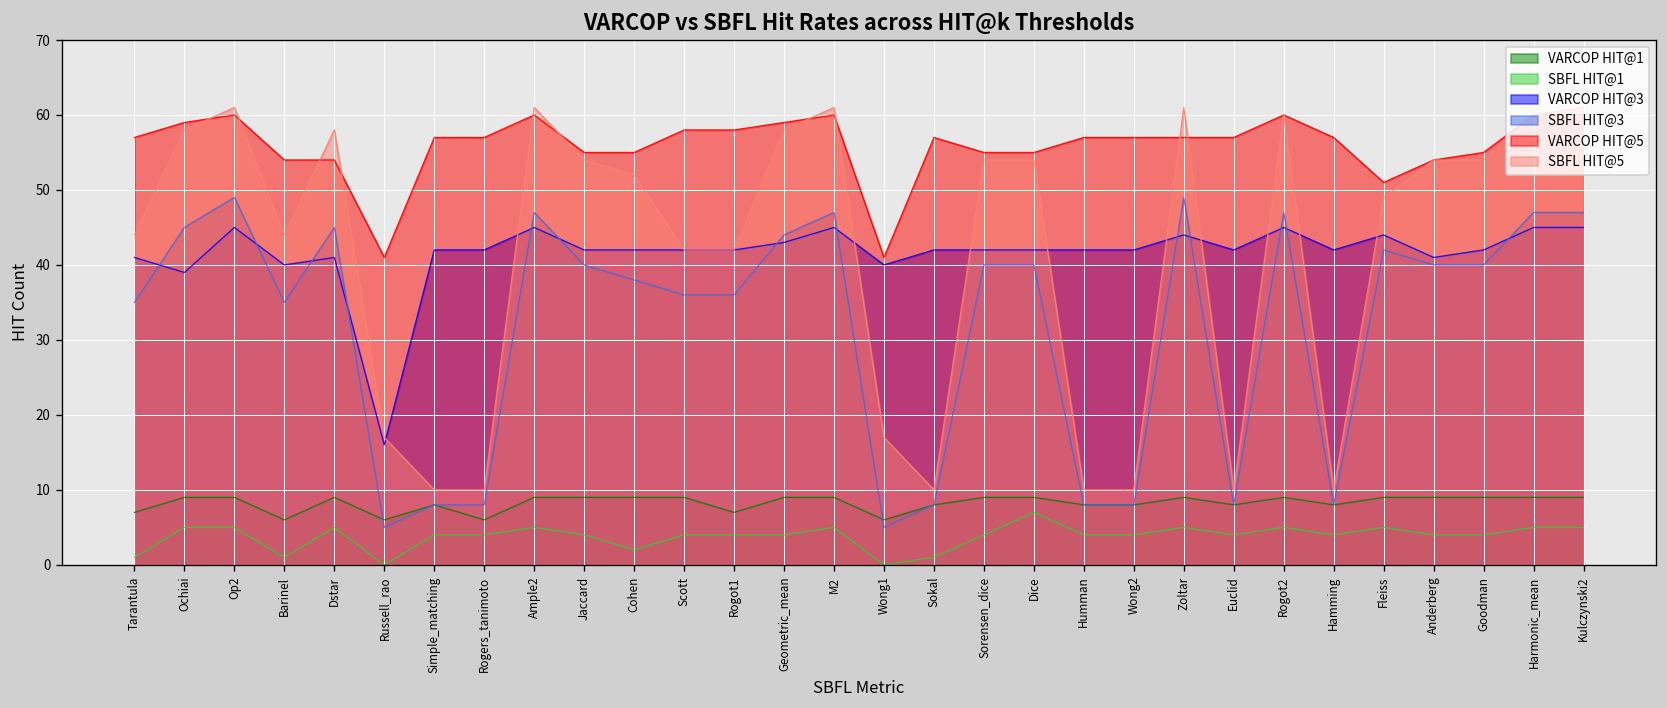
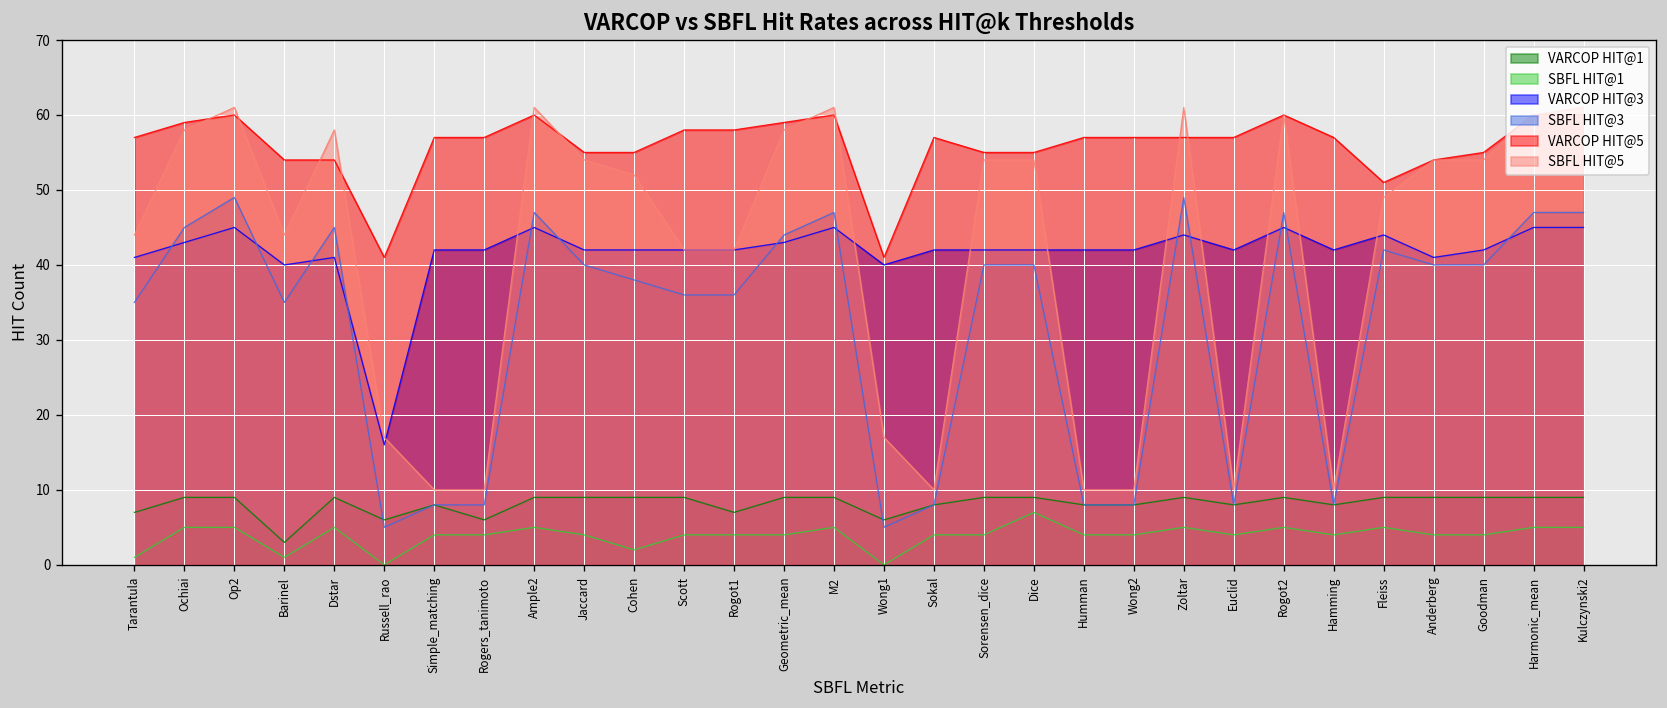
VARCOP HIT@3, Ochiai: 39 -> 43
VARCOP HIT@1, Barinel: 6 -> 3
SBFL HIT@1, Sokal: 1 -> 4
